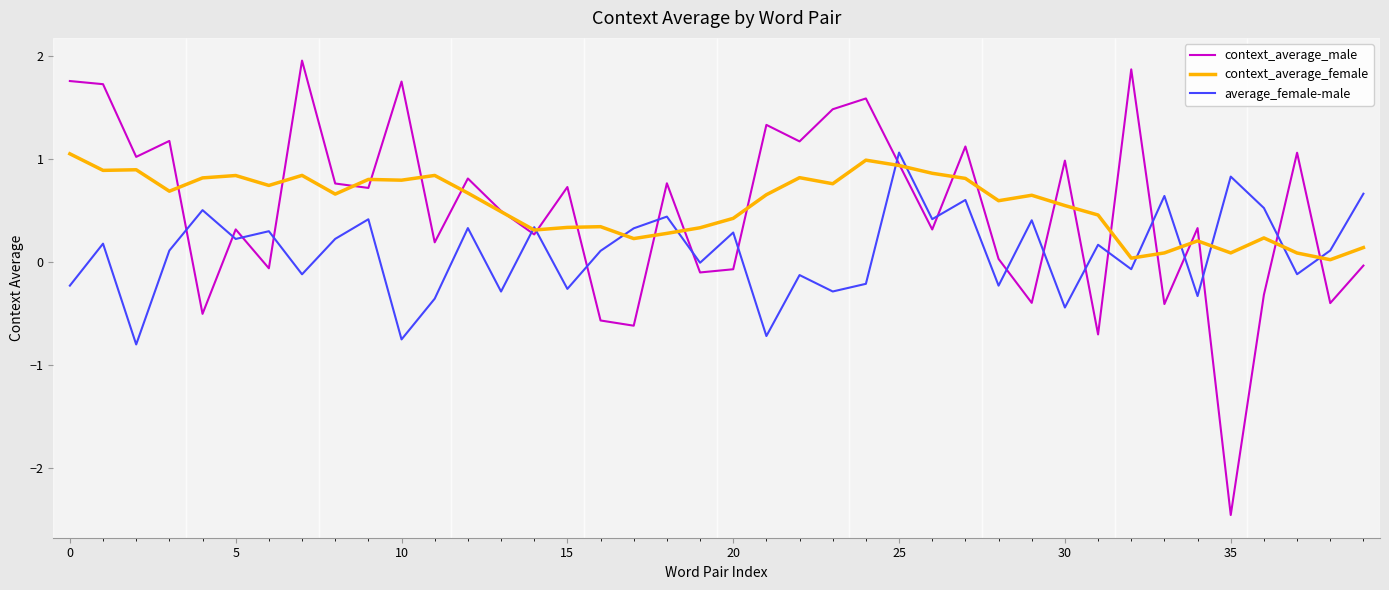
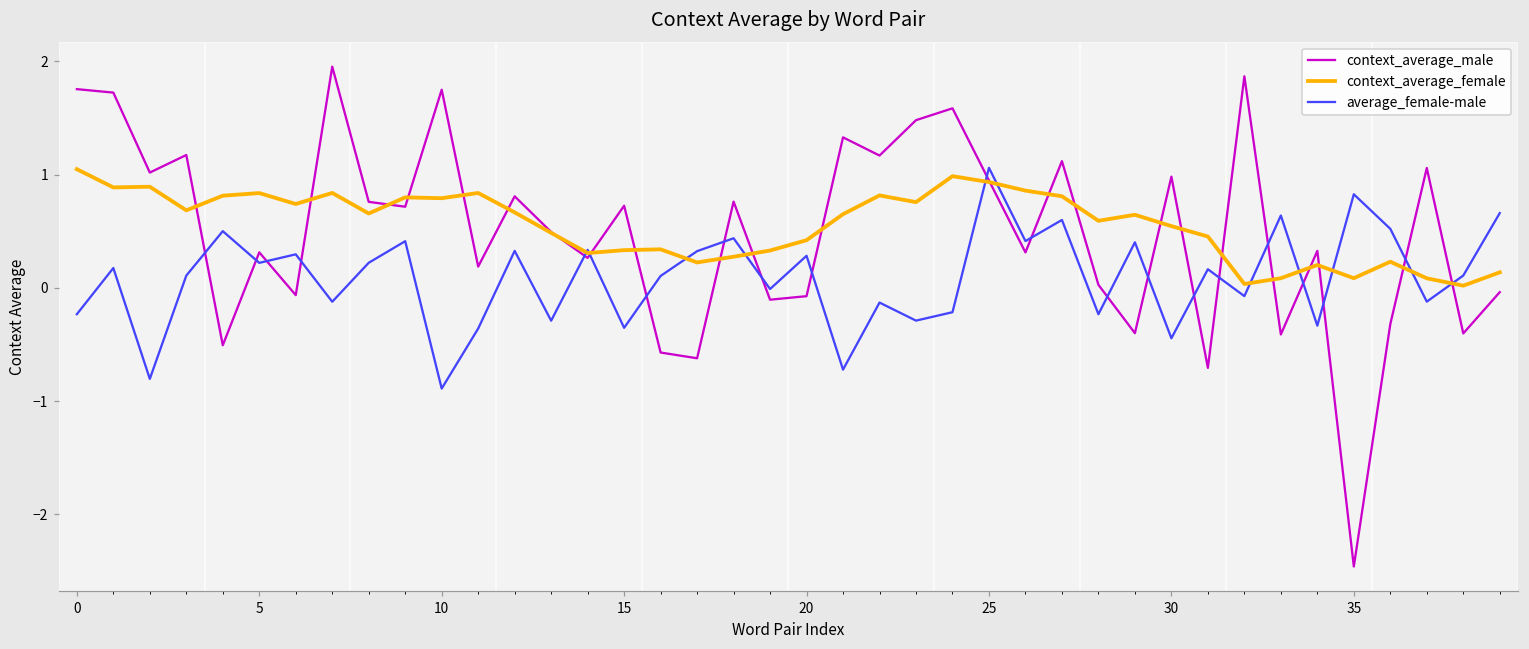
average_female-male, 10: -0.76 -> -0.89
average_female-male, 15: -0.26 -> -0.35
